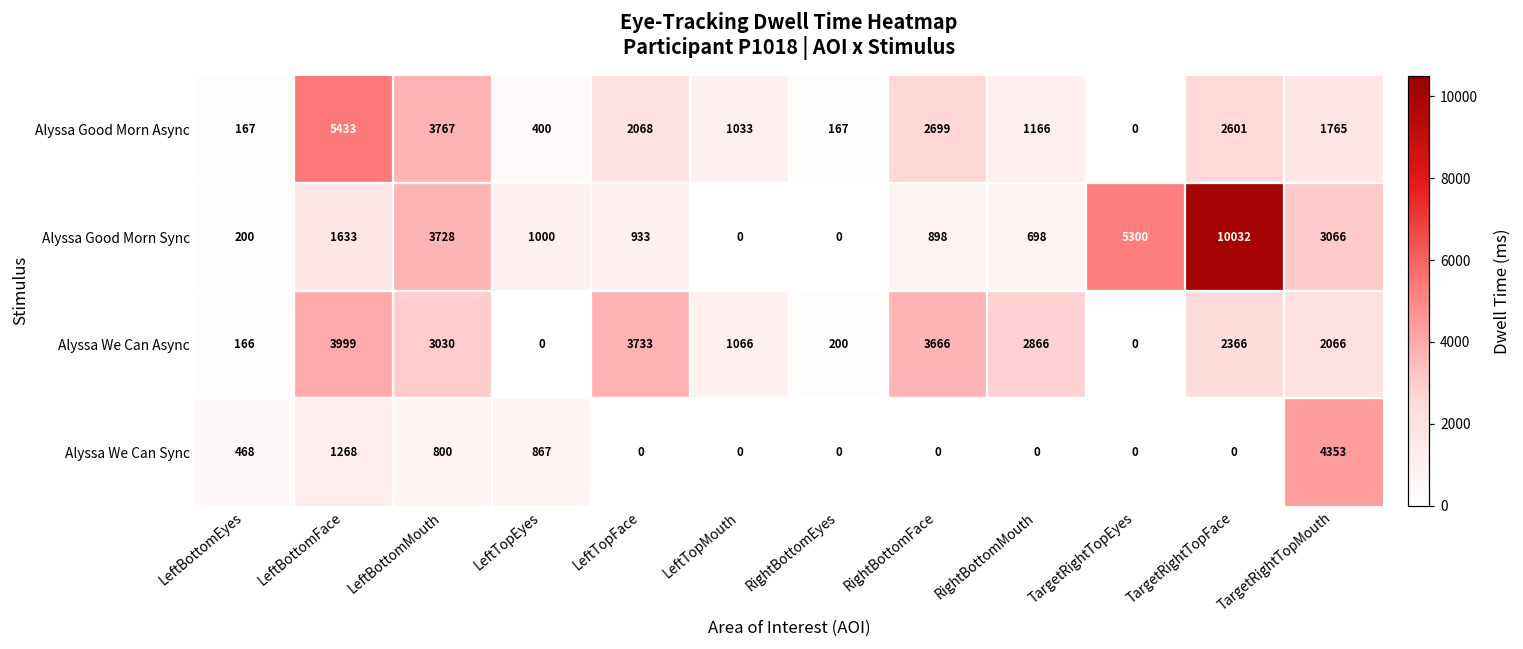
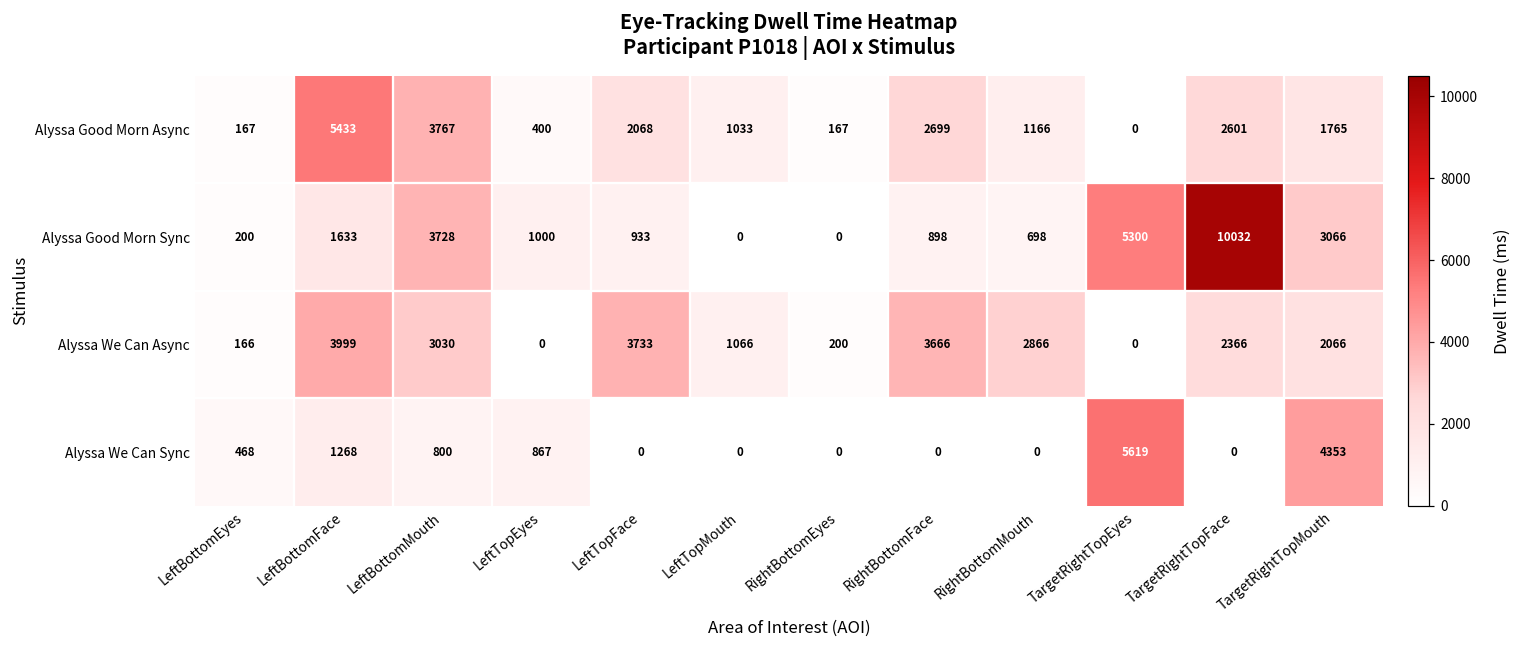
Alyssa We Can Sync, TargetRightTopEyes: 0 -> 5619
